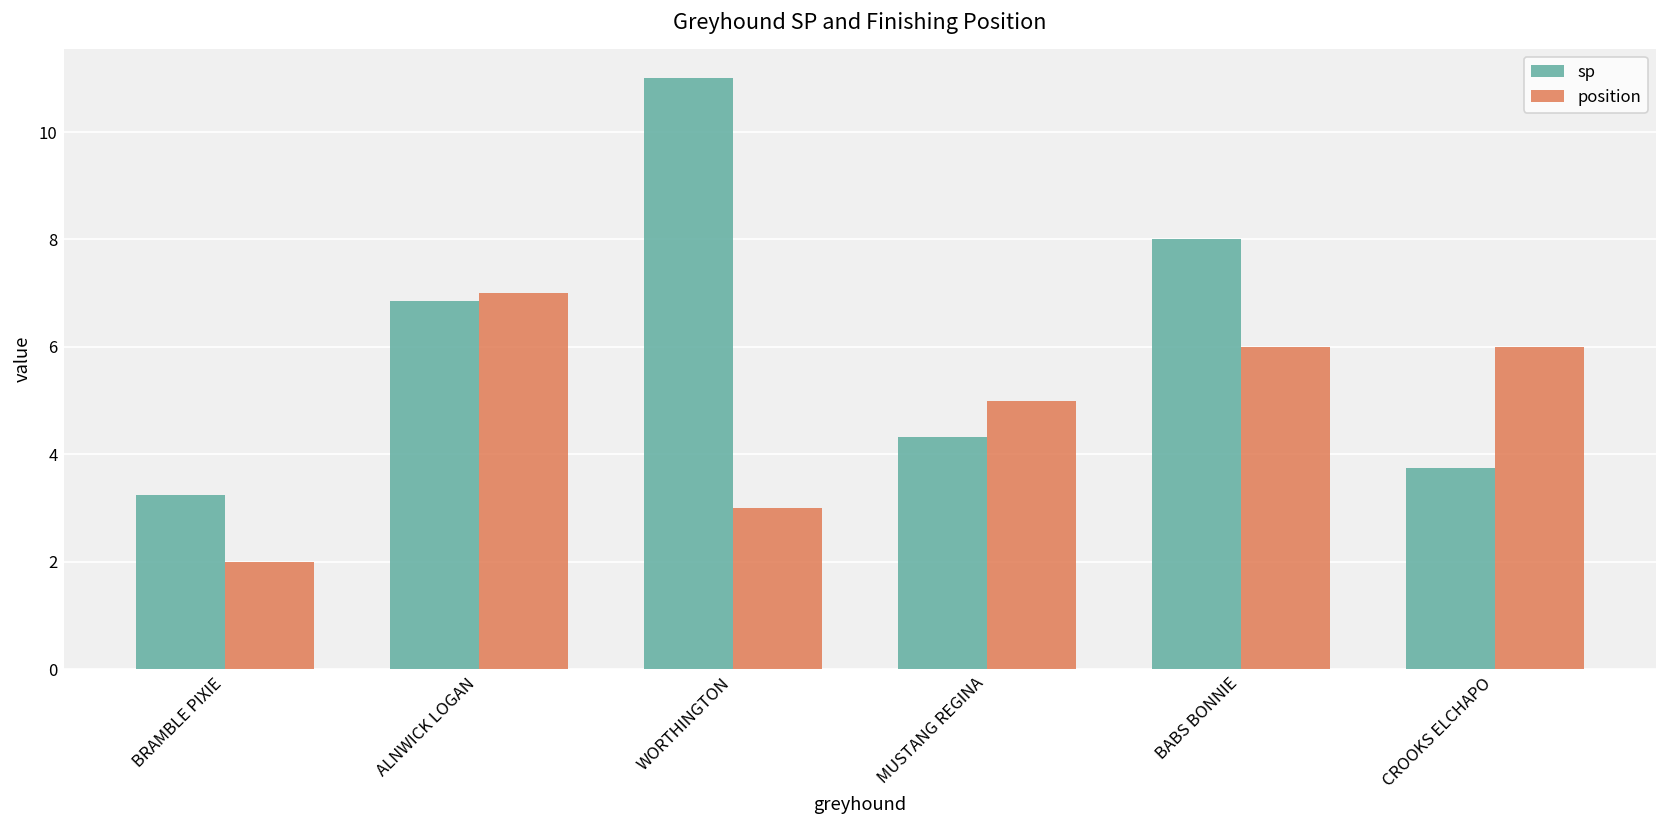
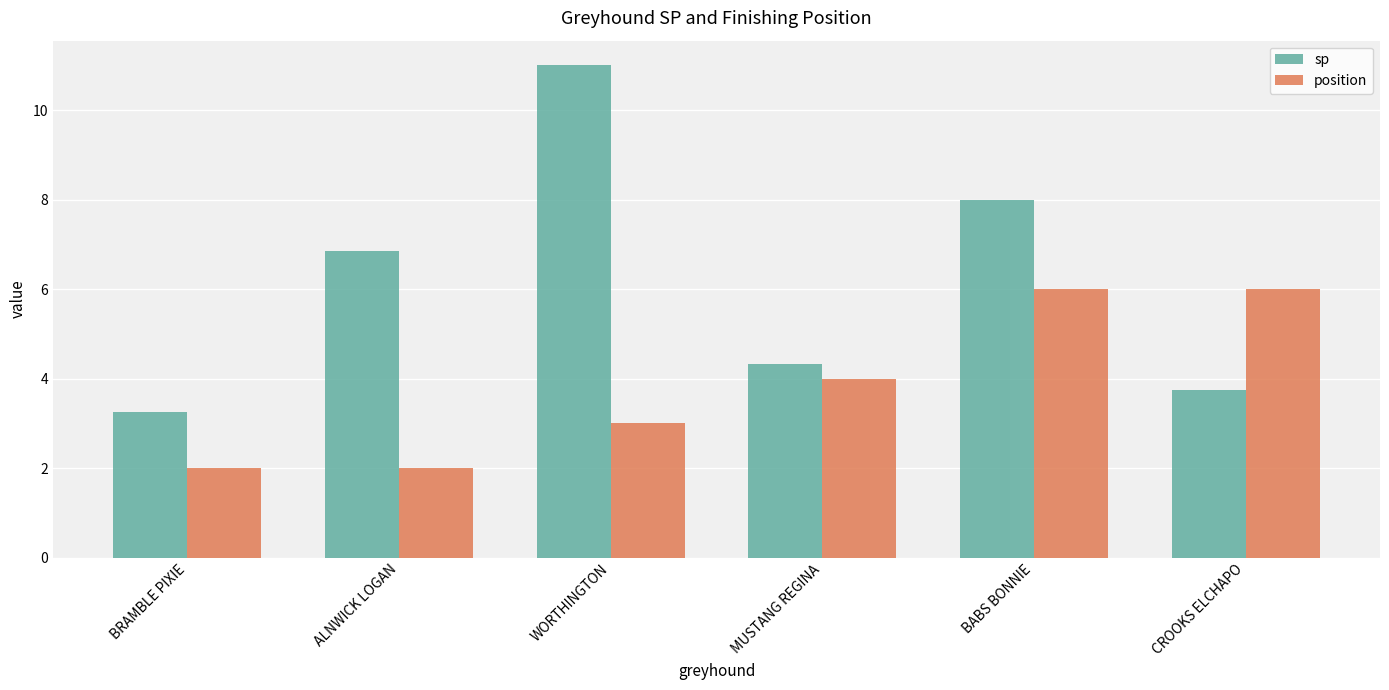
position, ALNWICK LOGAN: 7 -> 2
position, MUSTANG REGINA: 5 -> 4
